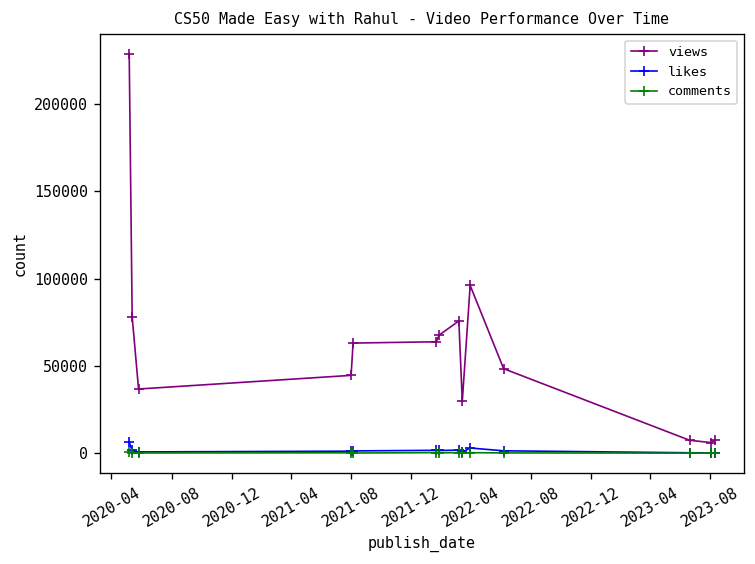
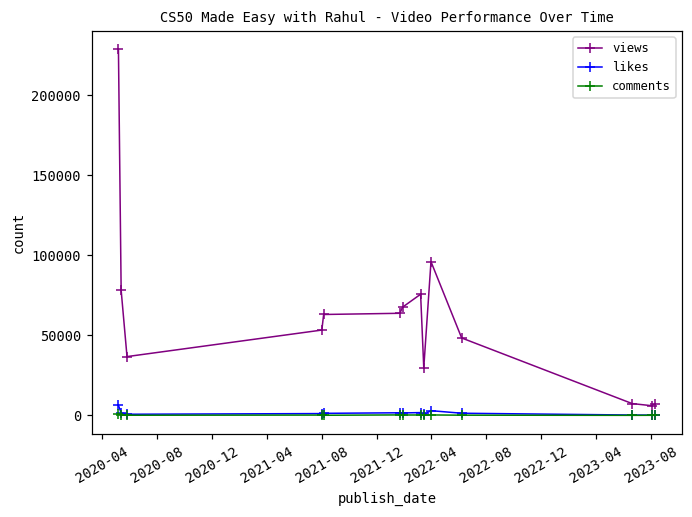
views, 2021-08: 45000 -> 53000
